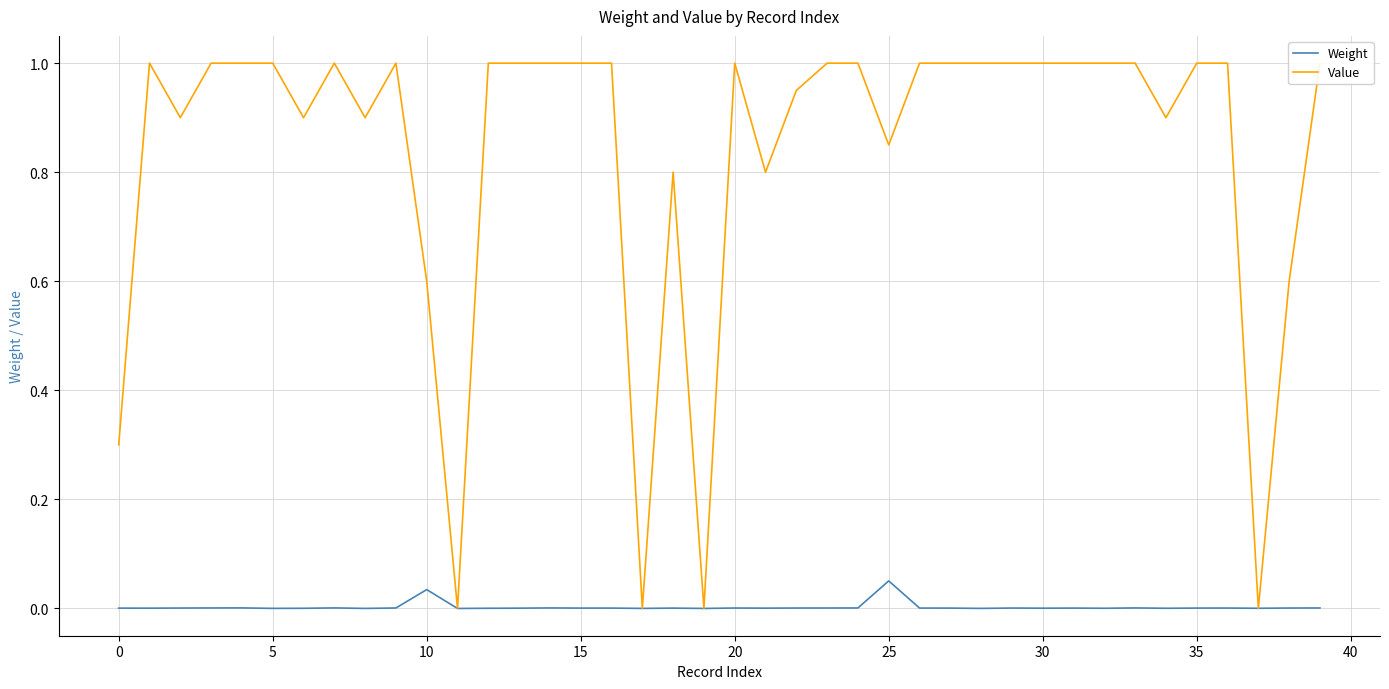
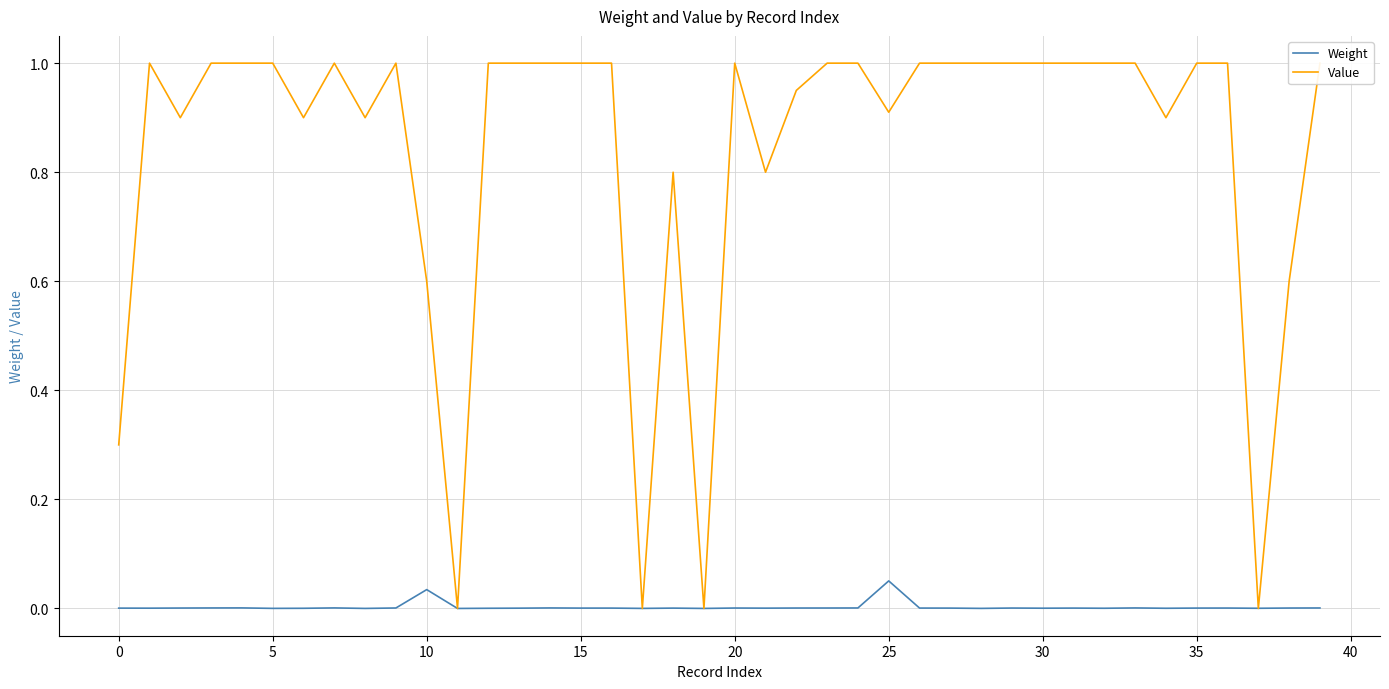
Value, 25: 0.85 -> 0.91
